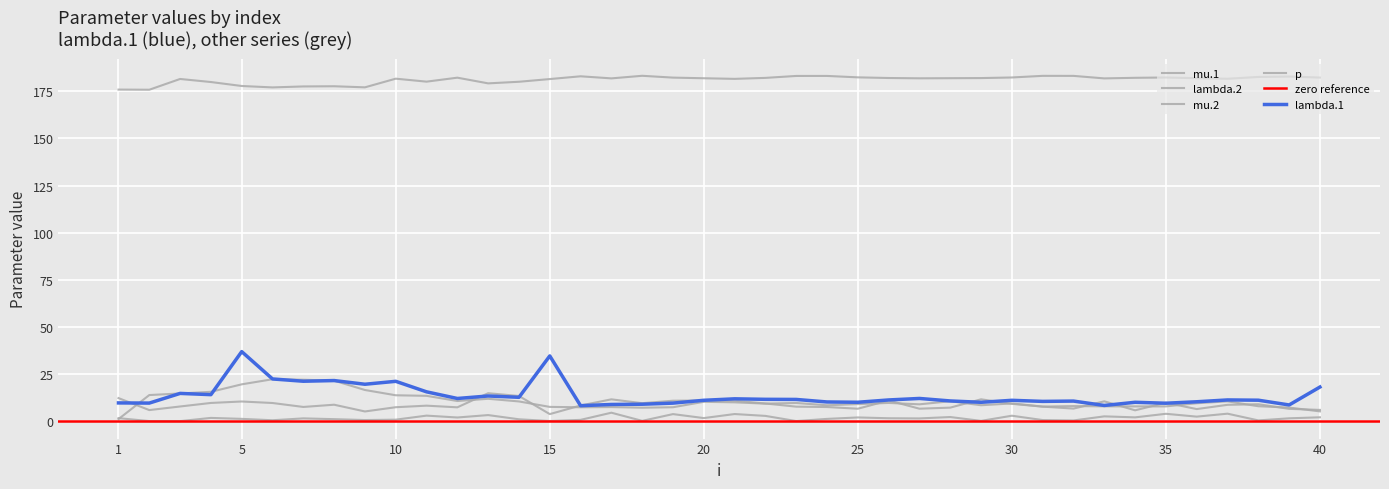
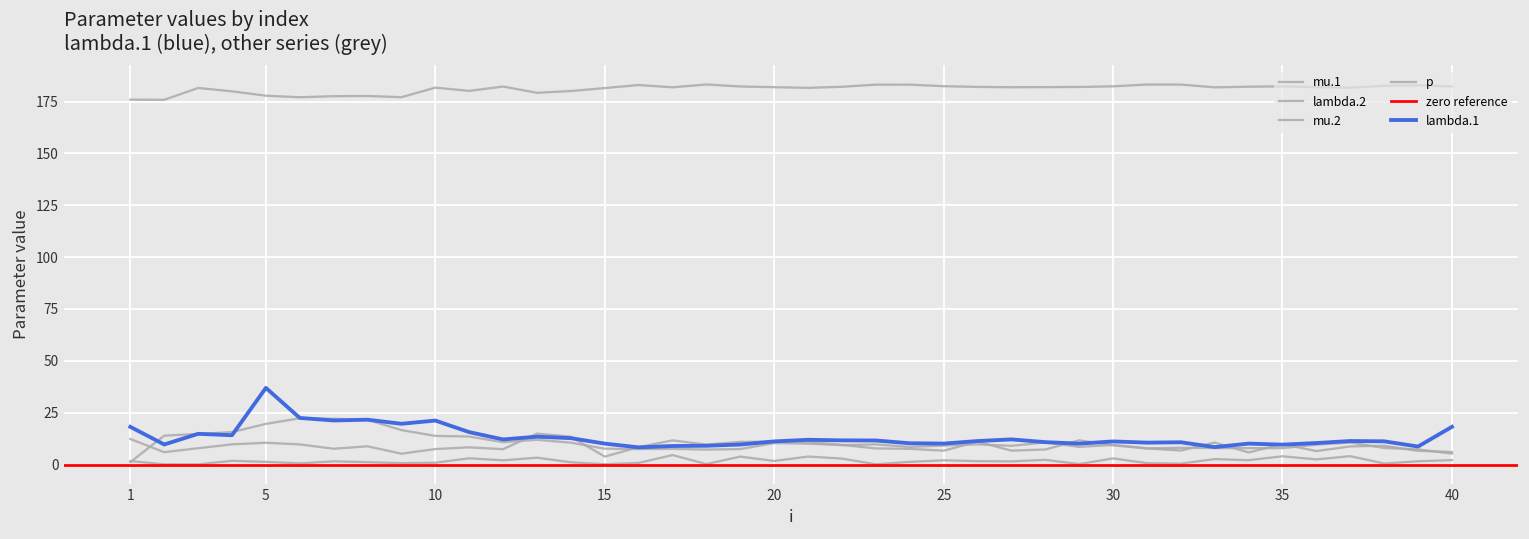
lambda.1, 1: 10 -> 18
lambda.1, 15: 35 -> 10
